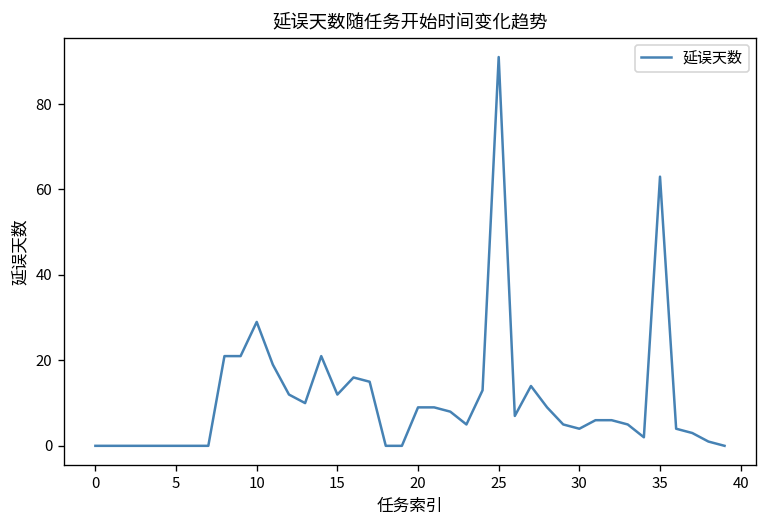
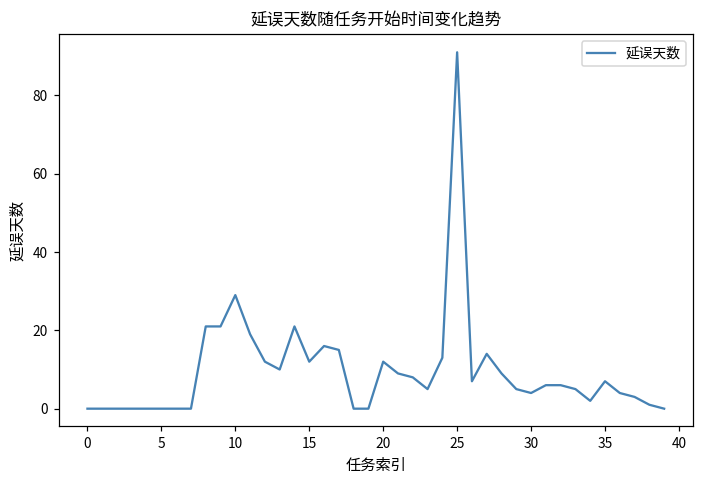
20: 9 -> 12
35: 63 -> 7
